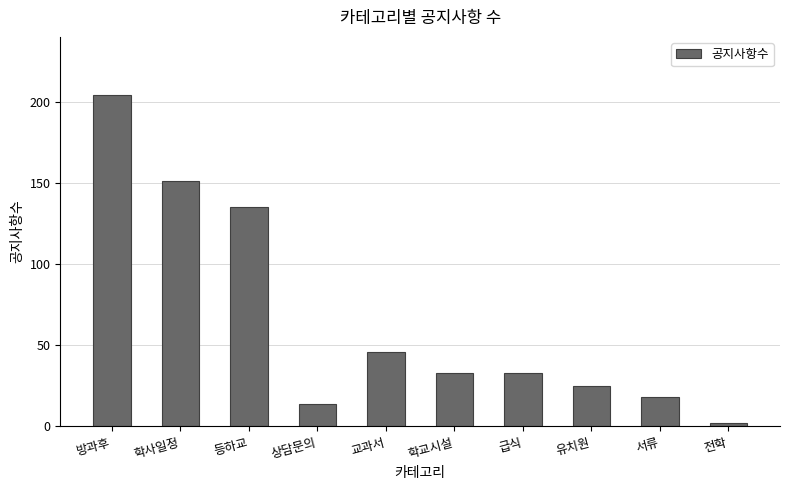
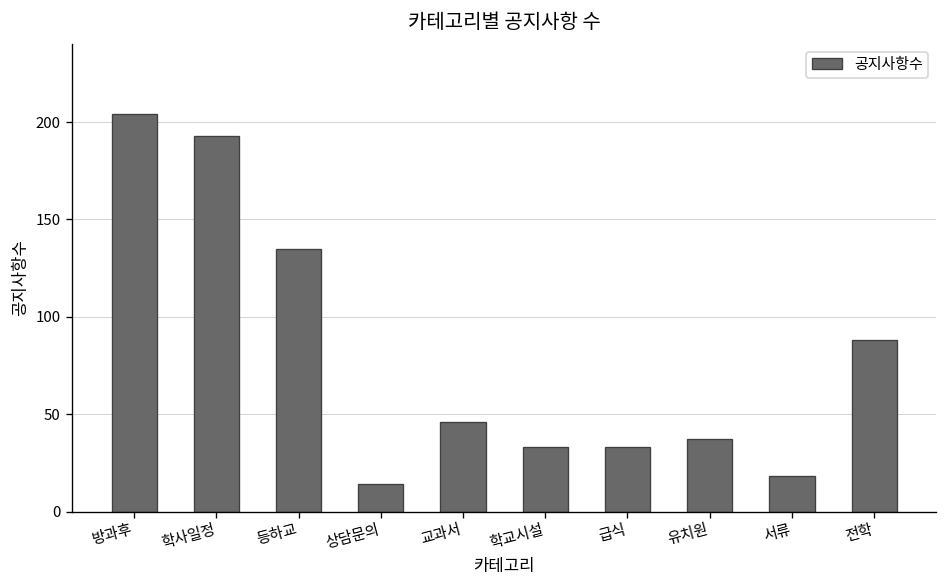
학사일정: 151 -> 193
유치원: 25 -> 37
전학: 2 -> 88
